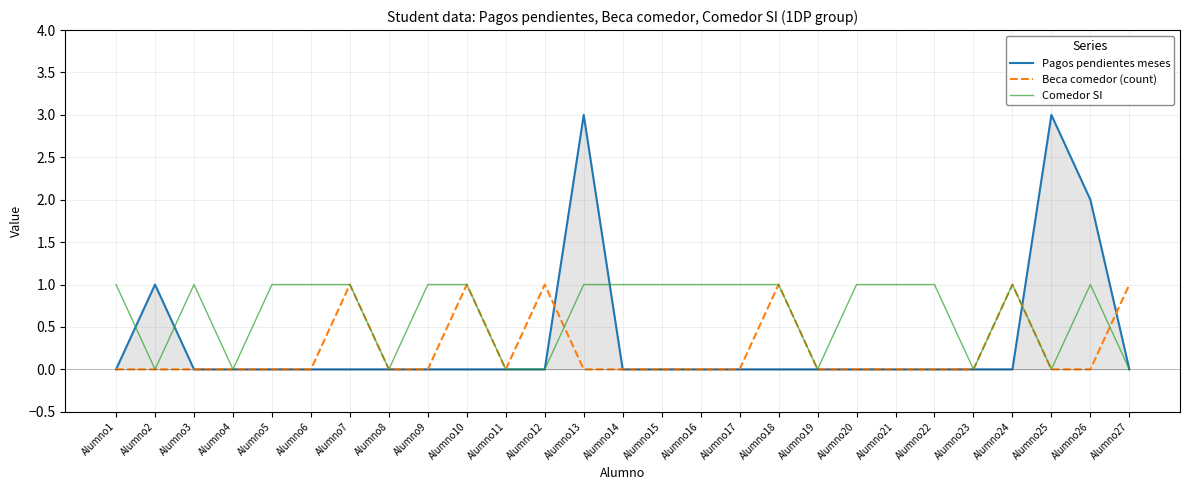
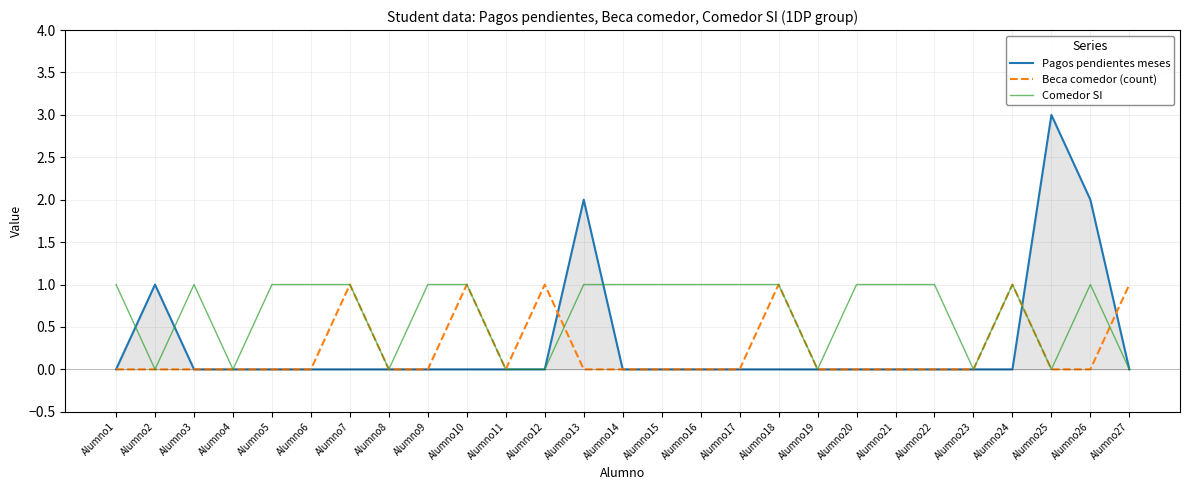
Pagos pendientes meses, Alumno13: 3 -> 2
